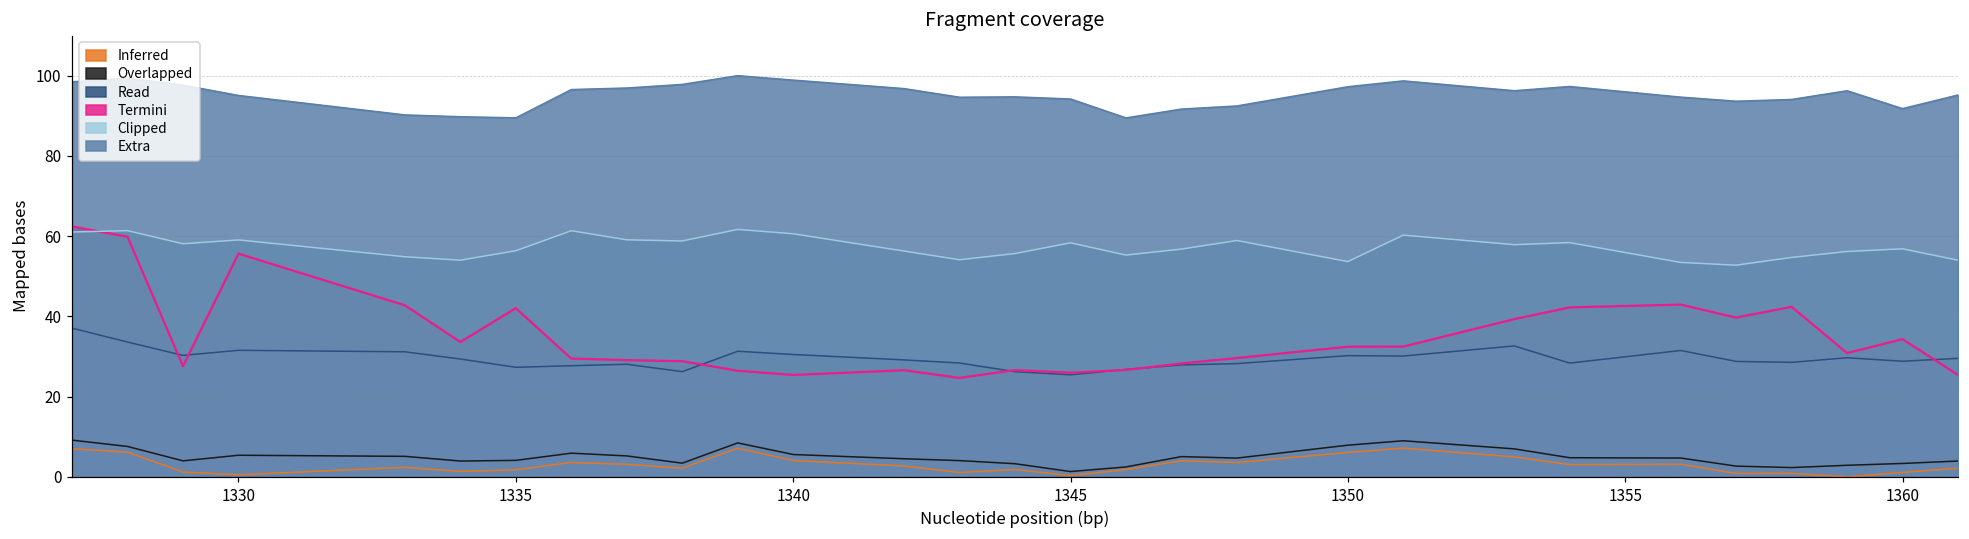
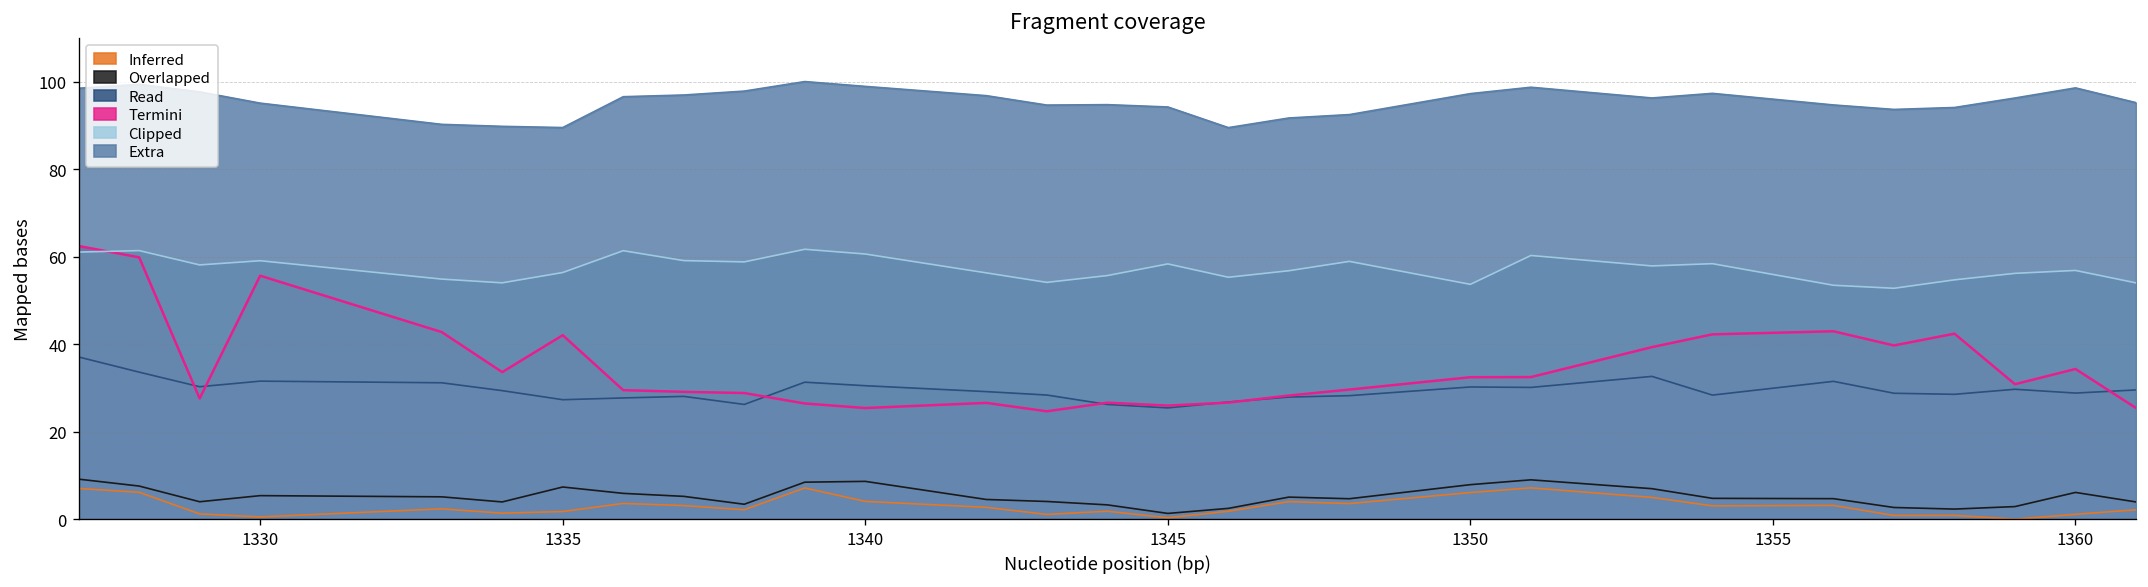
Overlapped, 1335: 4 -> 7
Overlapped, 1340: 6 -> 9
Overlapped, 1360: 3 -> 6
Extra, 1360: 92 -> 99
